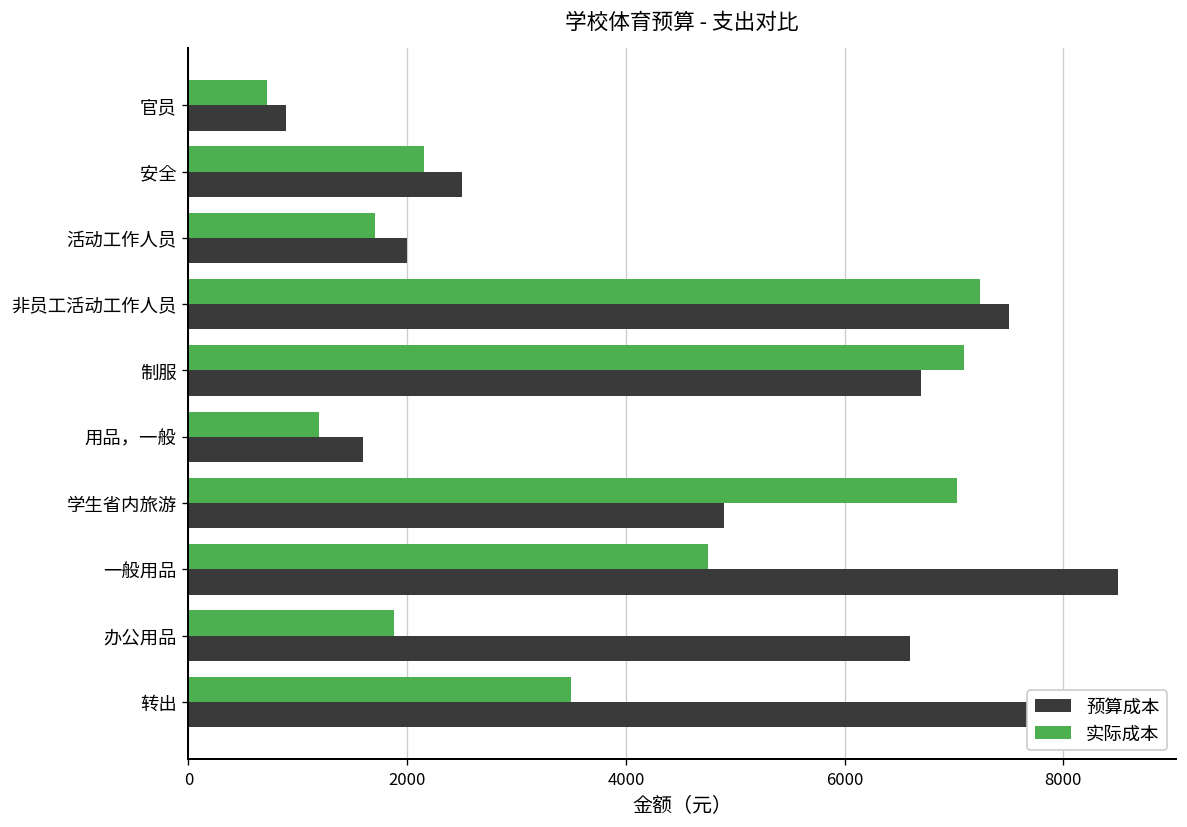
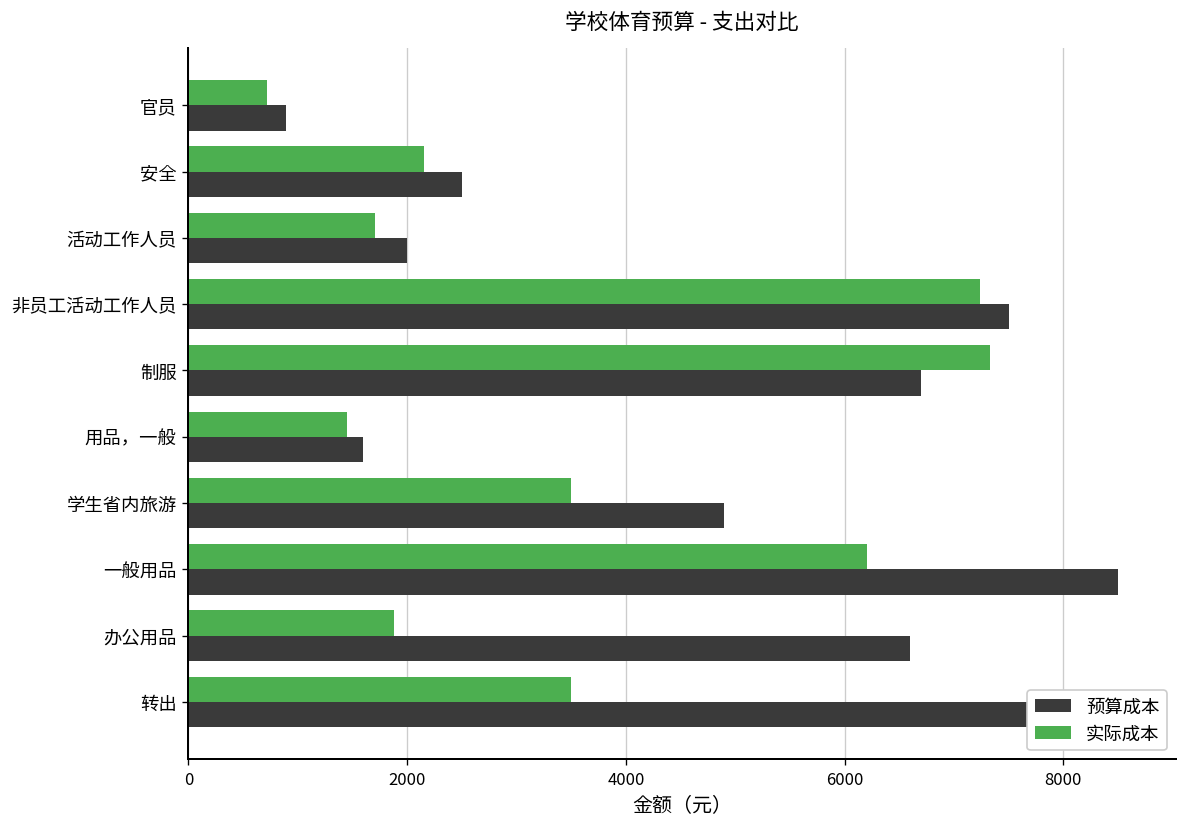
实际成本, 制服: 7100 -> 7300
实际成本, 用品，一般: 1200 -> 1500
实际成本, 学生省内旅游: 7000 -> 3500
实际成本, 一般用品: 4800 -> 6200
